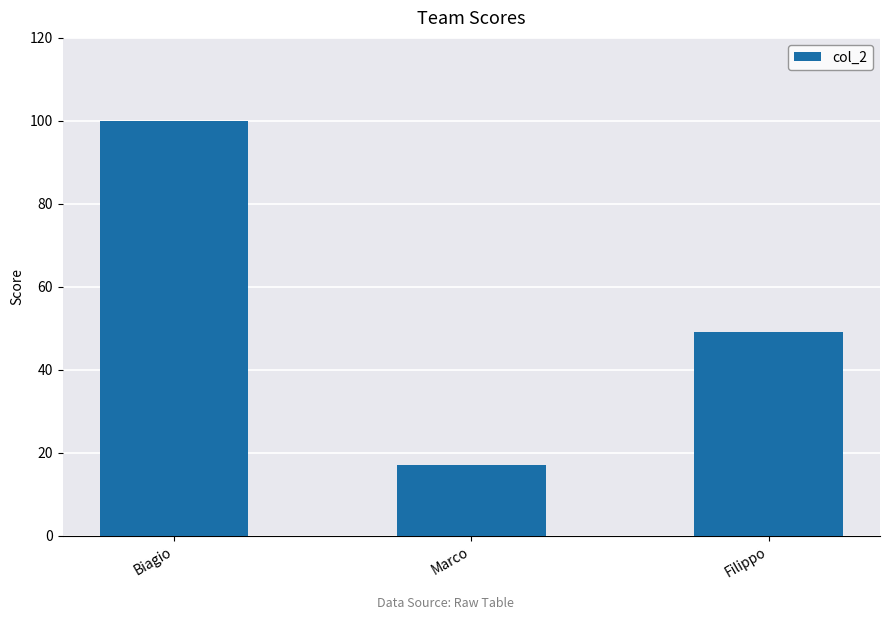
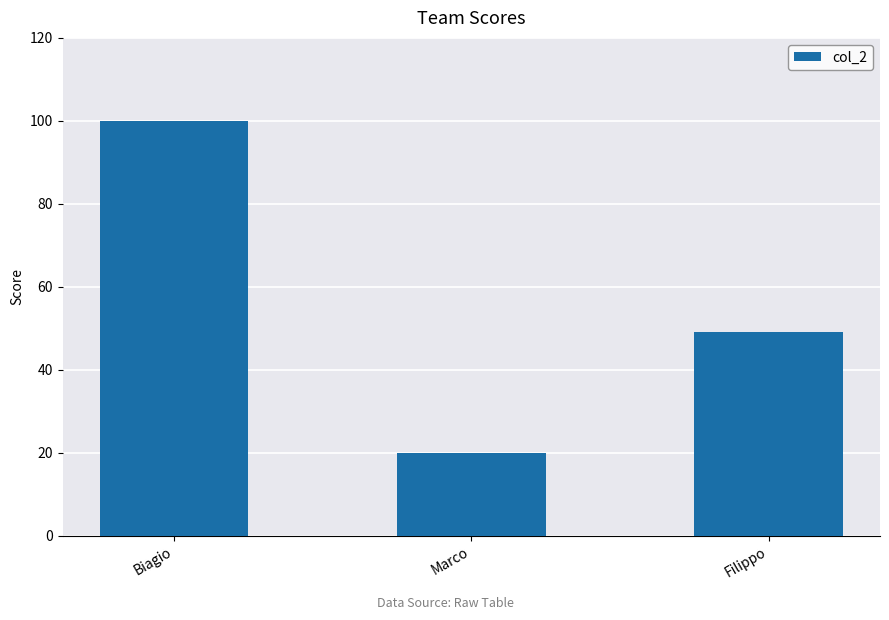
Marco: 17 -> 20
